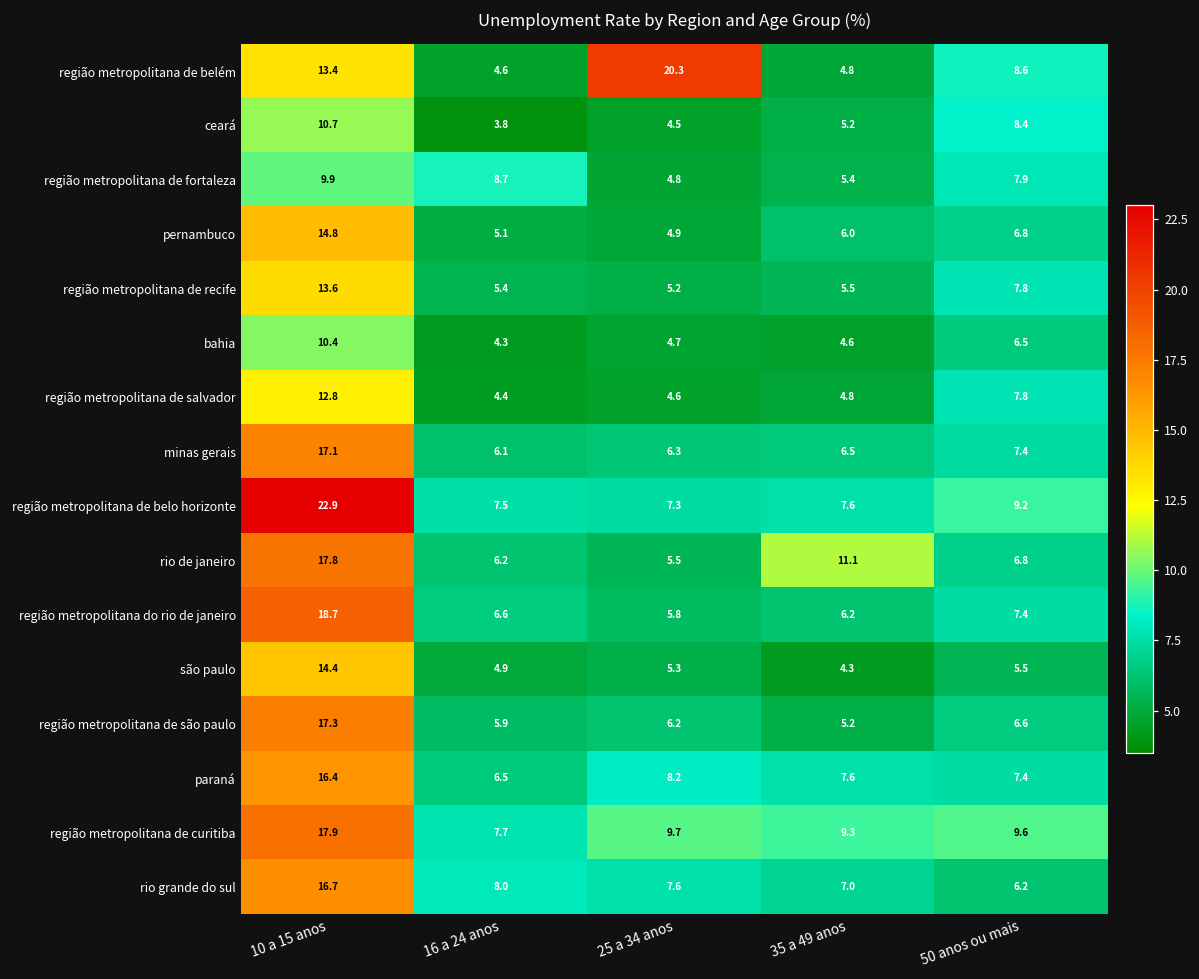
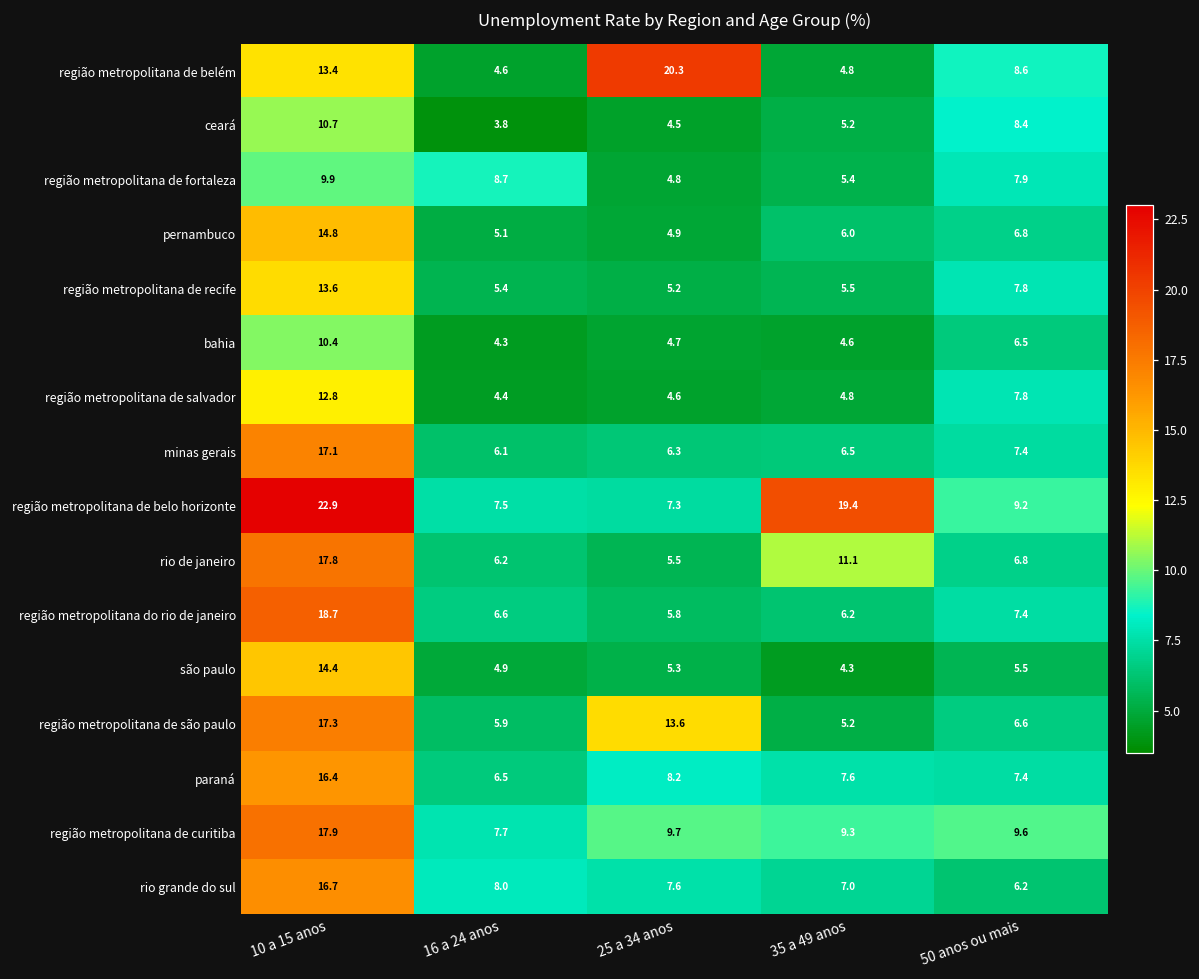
região metropolitana de belo horizonte, 35 a 49 anos: 7.6 -> 19.4
região metropolitana de são paulo, 25 a 34 anos: 6.2 -> 13.6
